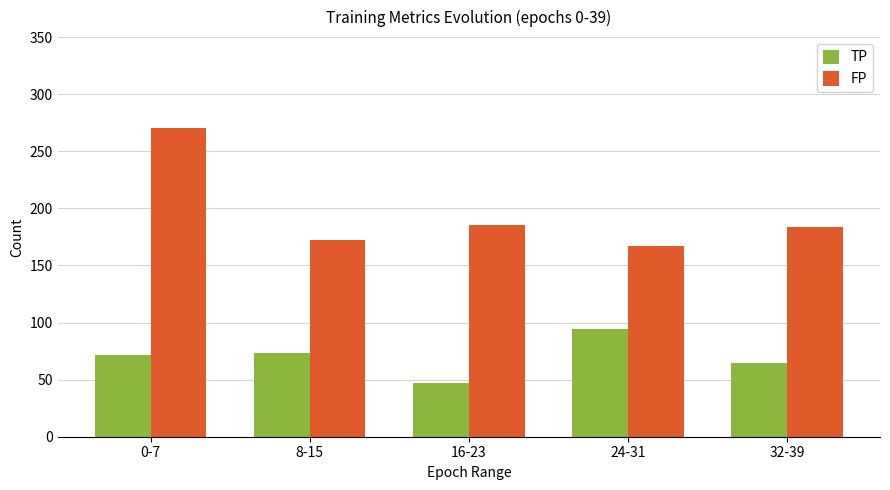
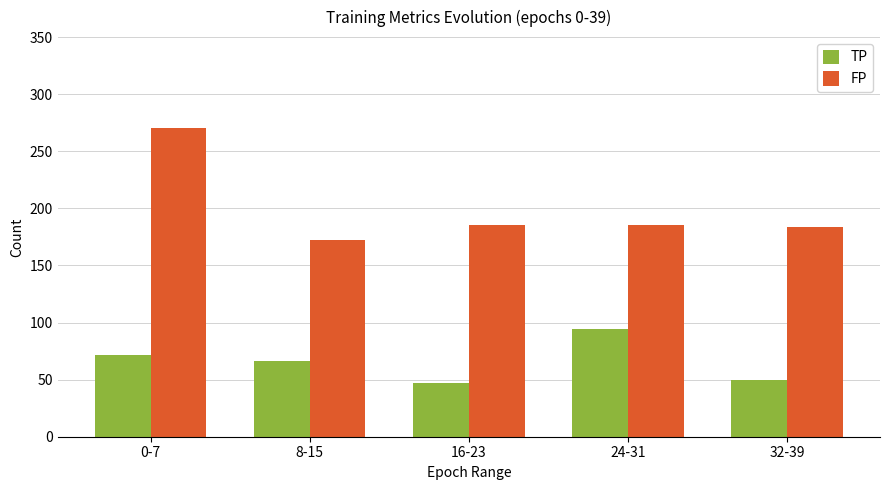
TP, 8-15: 73 -> 66
FP, 24-31: 167 -> 185
TP, 32-39: 65 -> 50
